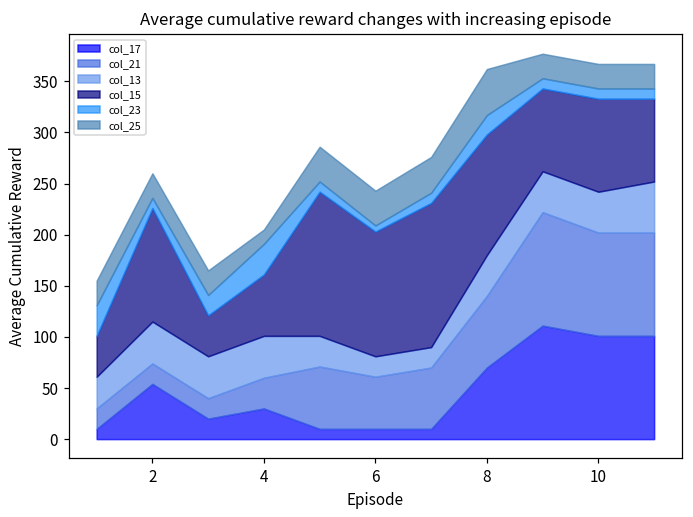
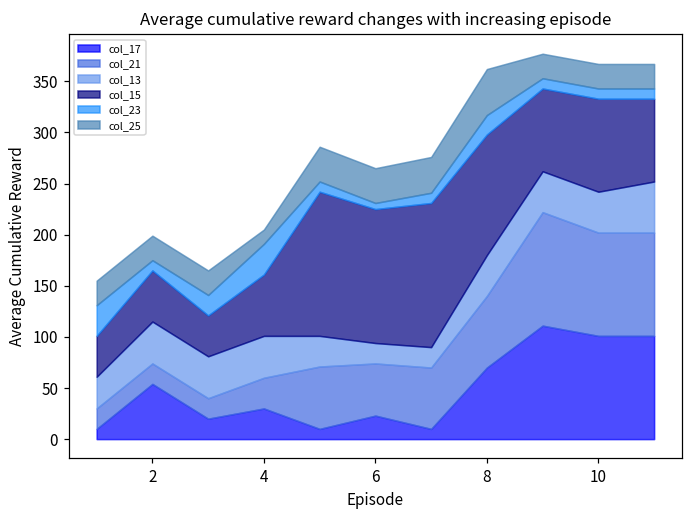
col_15, 2: 110 -> 50
col_17, 6: 10 -> 20
col_15, 6: 120 -> 130
